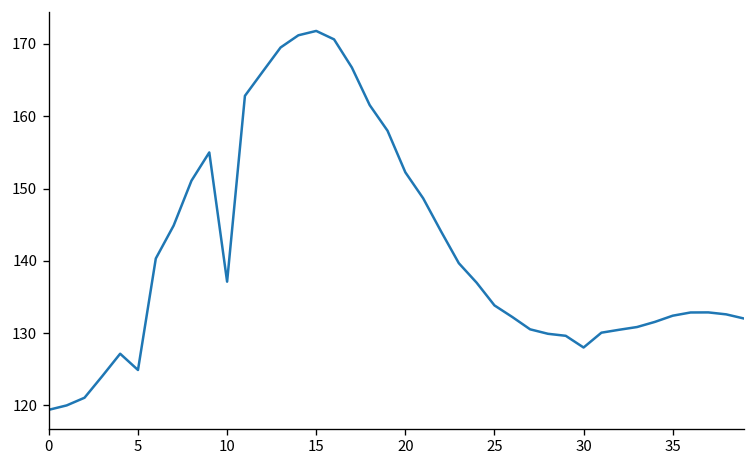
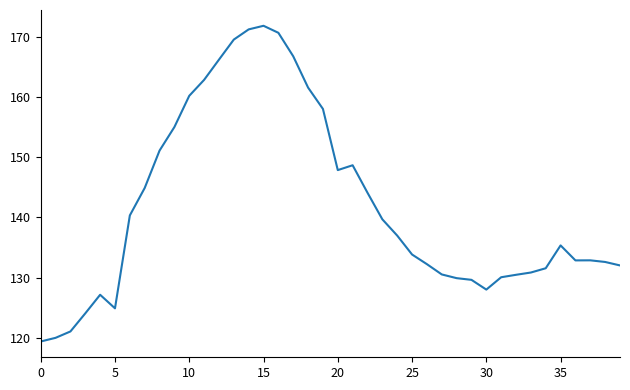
10: 137 -> 160
20: 152 -> 148
35: 132 -> 135
